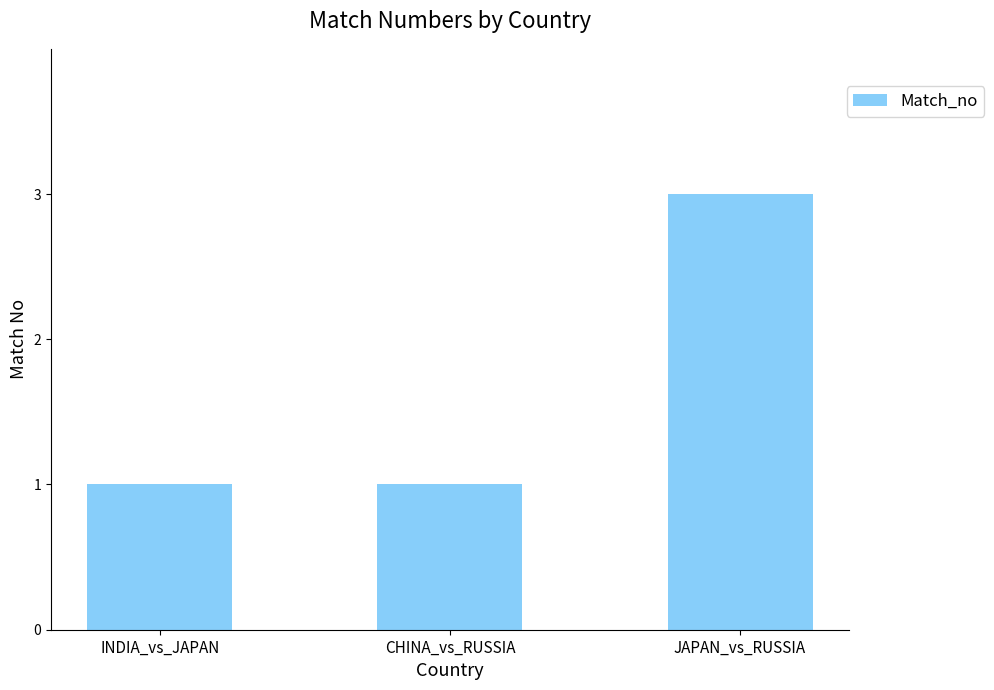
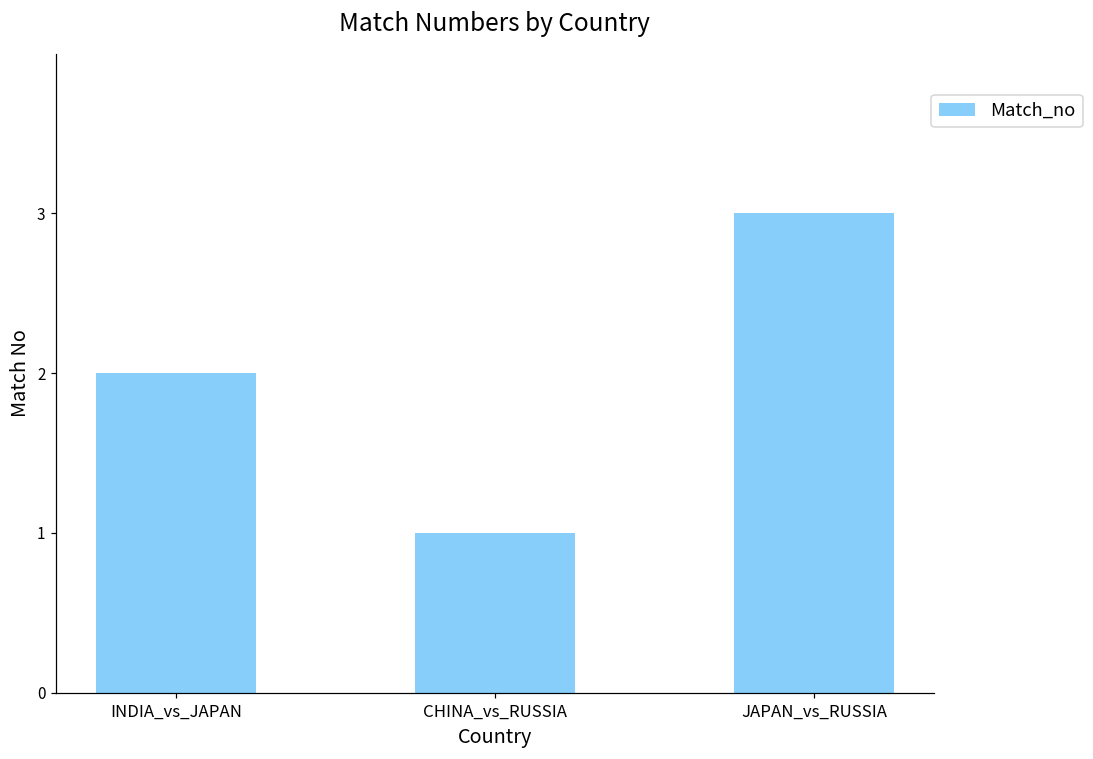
INDIA_vs_JAPAN: 1 -> 2
